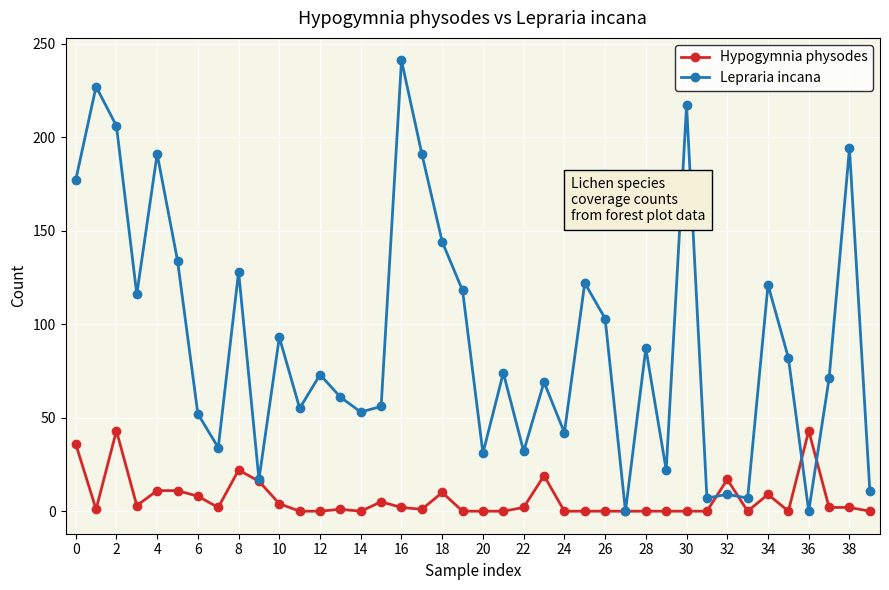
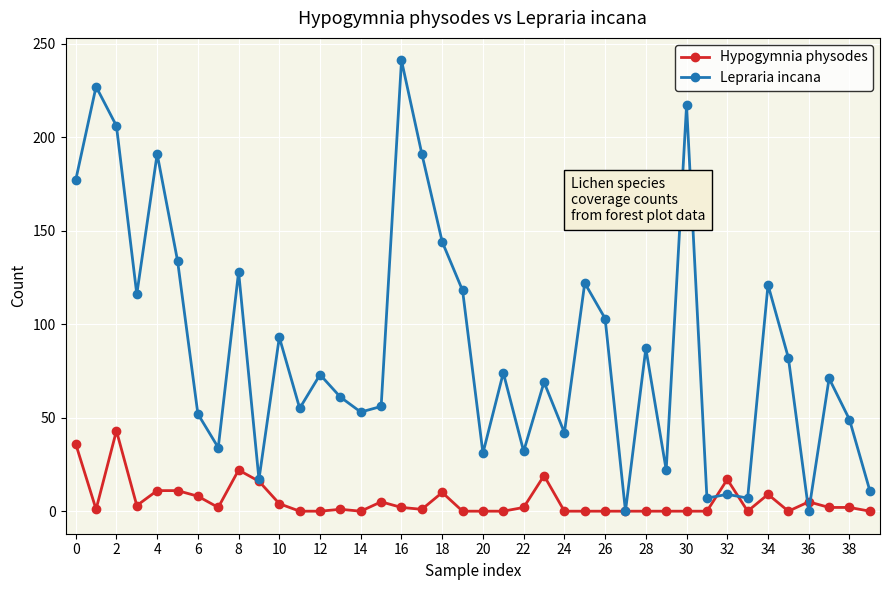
Hypogymnia physodes, 36: 43 -> 5
Lepraria incana, 38: 194 -> 49
